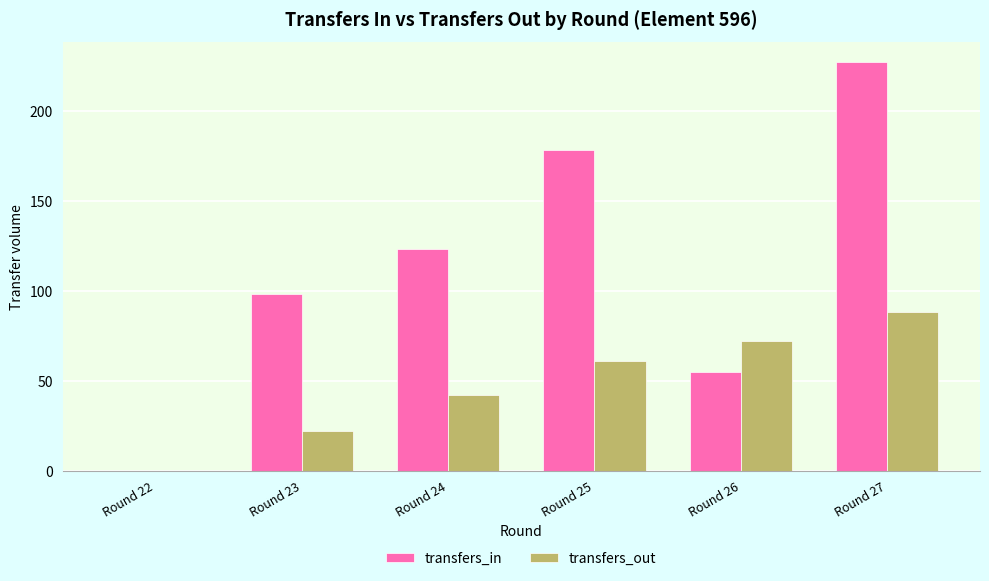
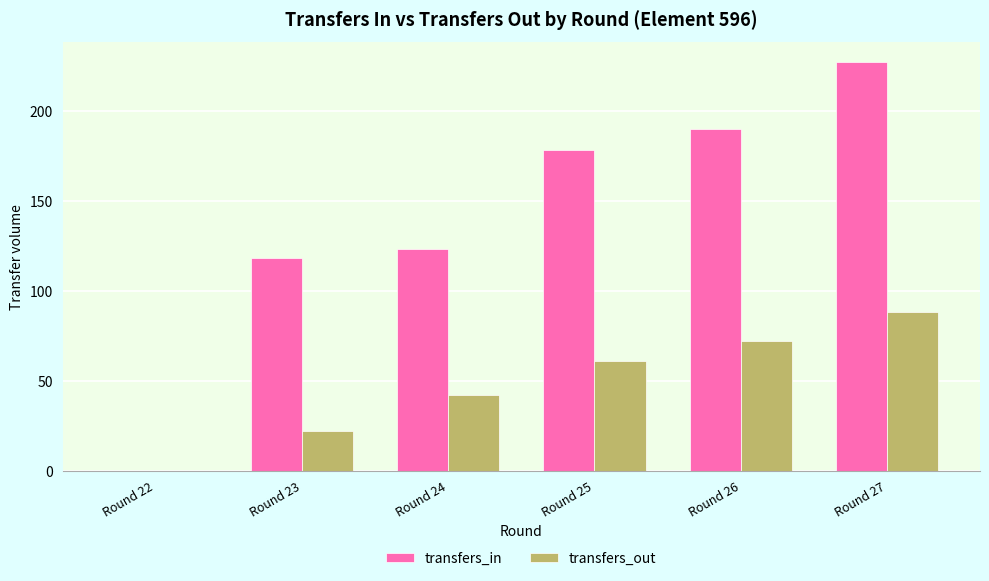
transfers_in, Round 23: 98 -> 118
transfers_in, Round 26: 55 -> 190
